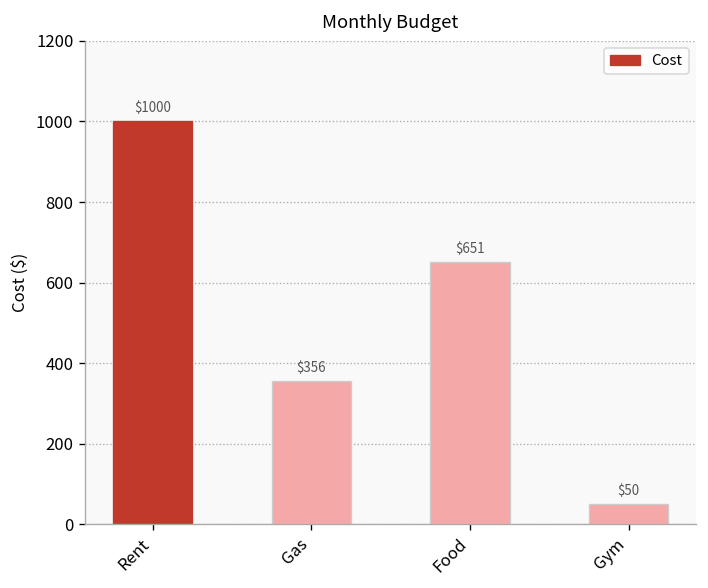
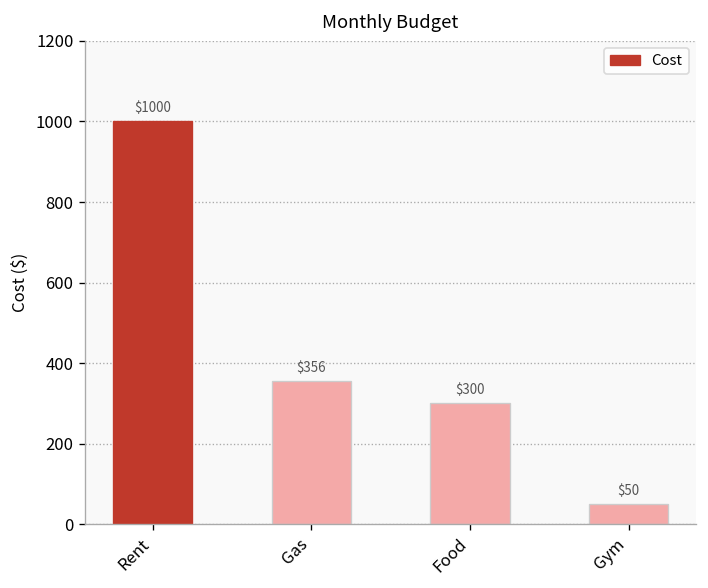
Food: $651 -> $300
